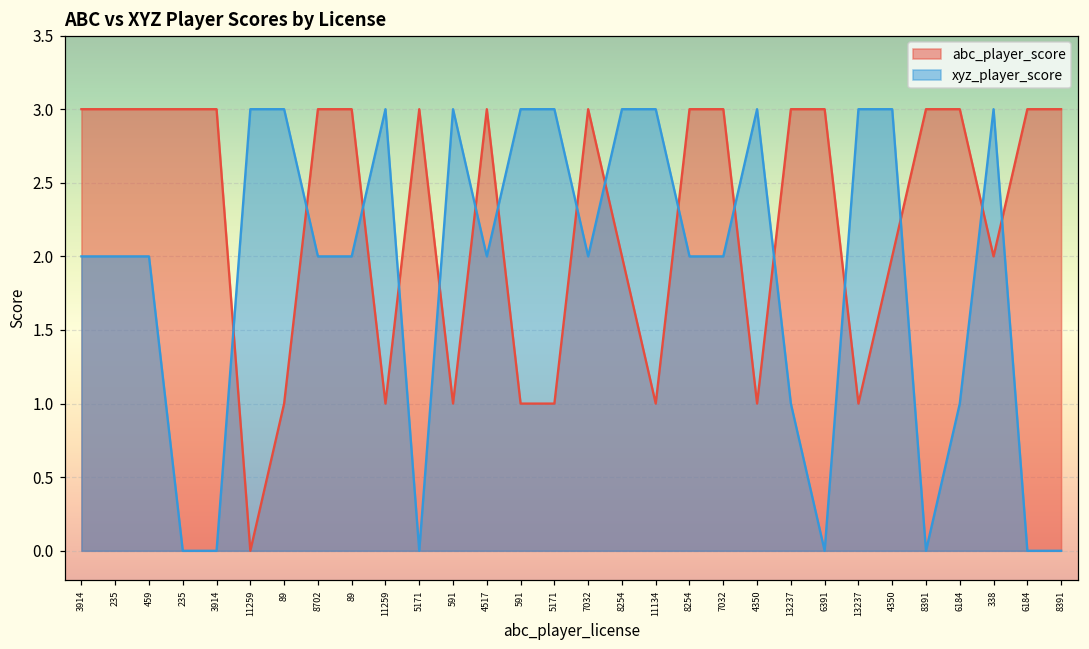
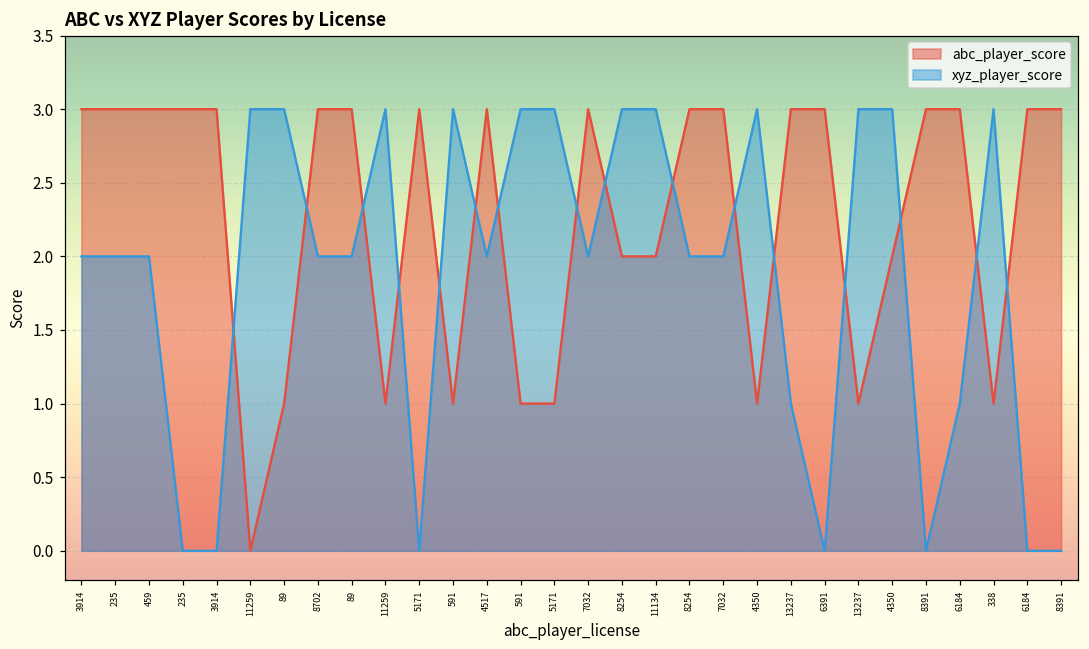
abc_player_score, 11134: 1 -> 2
abc_player_score, 338: 2 -> 1
